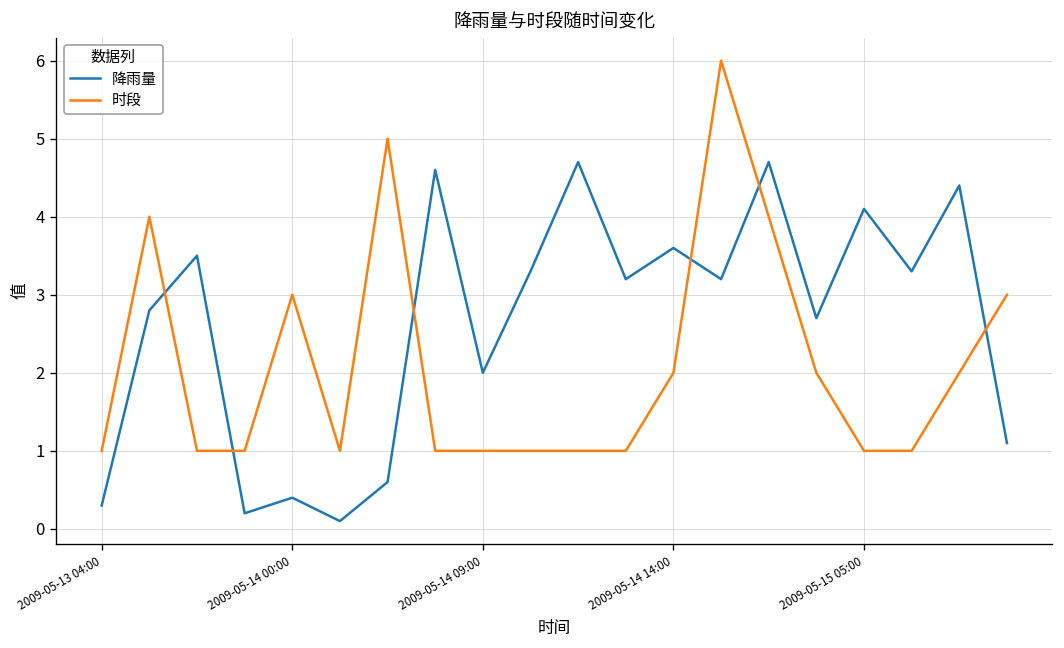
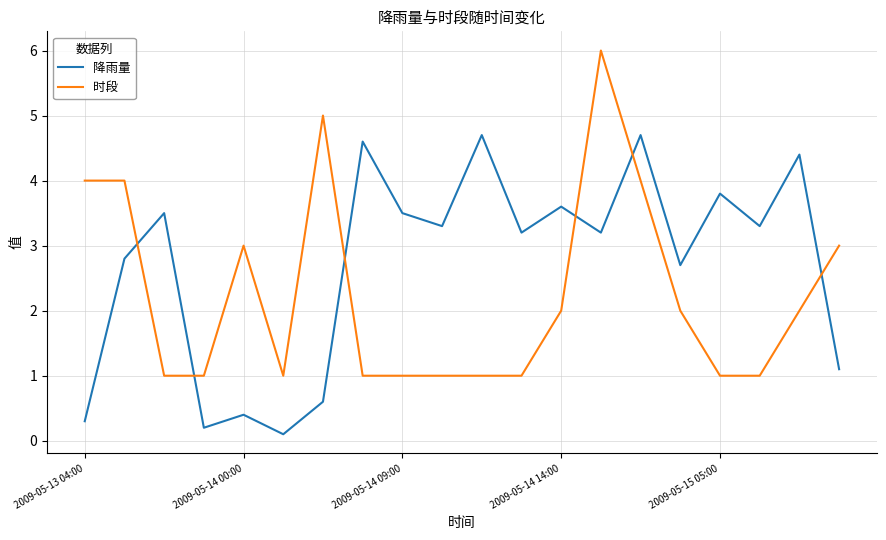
时段, 2009-05-13 04:00: 1 -> 4
降雨量, 2009-05-14 09:00: 2.0 -> 3.5
降雨量, 2009-05-15 05:00: 4.1 -> 3.8
